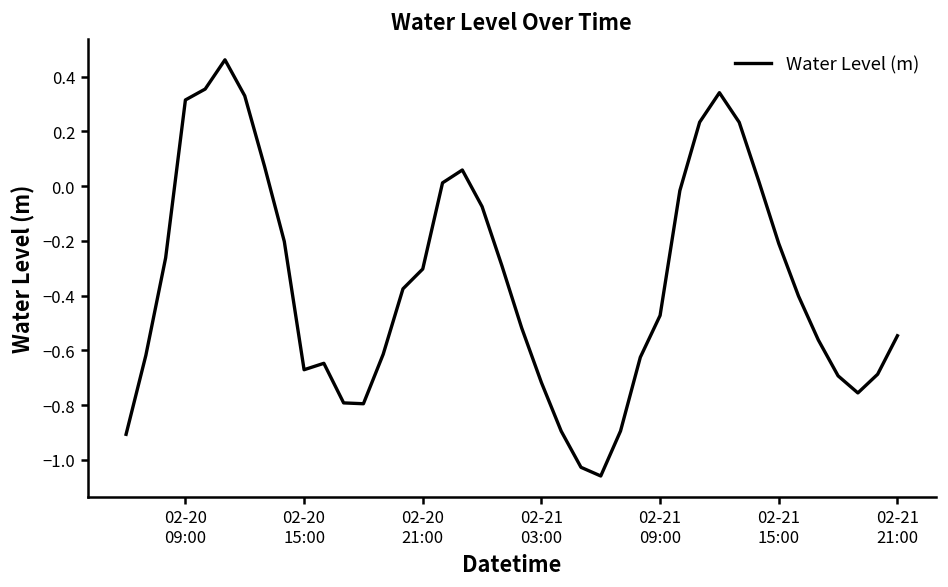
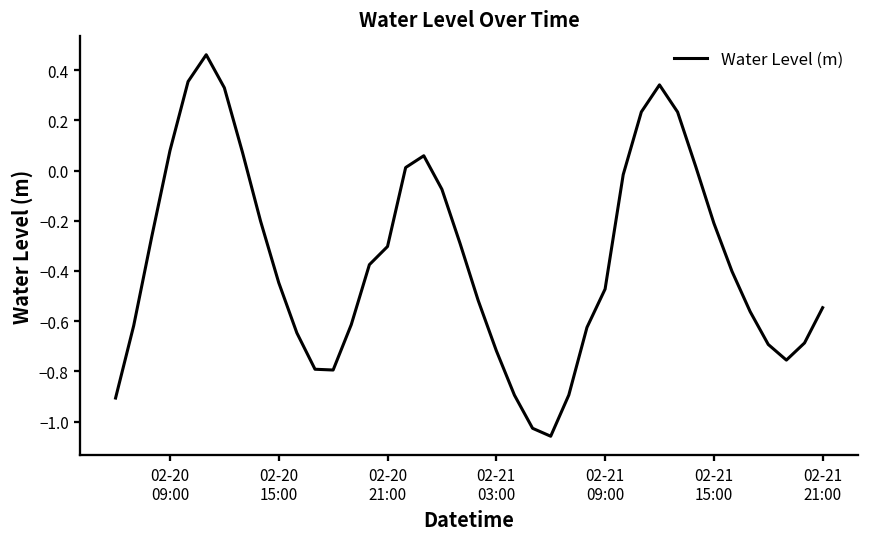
02-20 09:00: 0.31 -> 0.08
02-20 15:00: -0.67 -> -0.45
